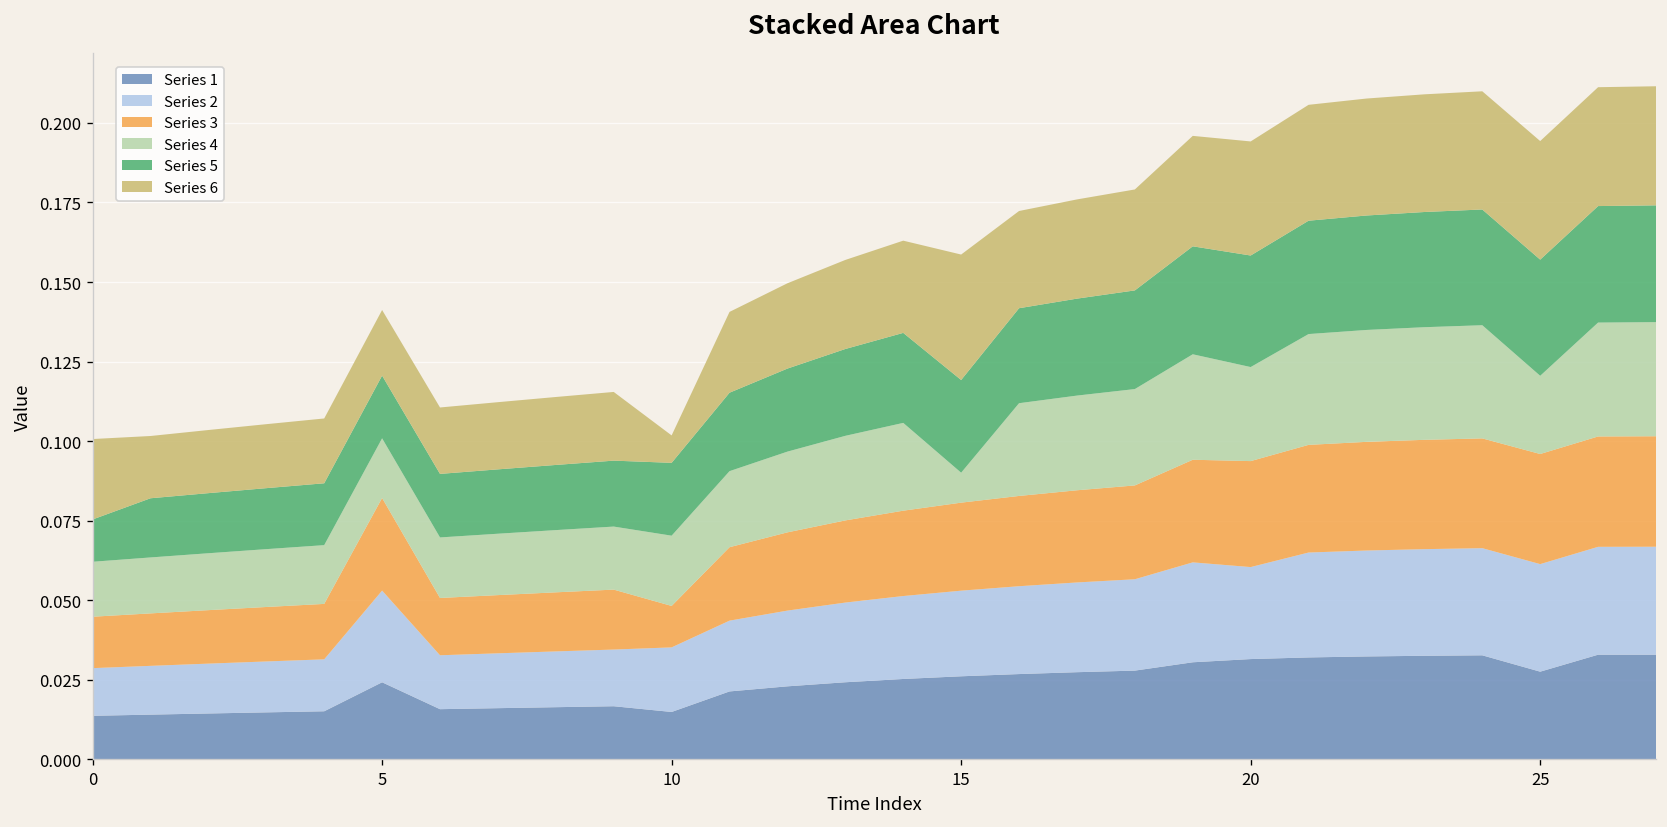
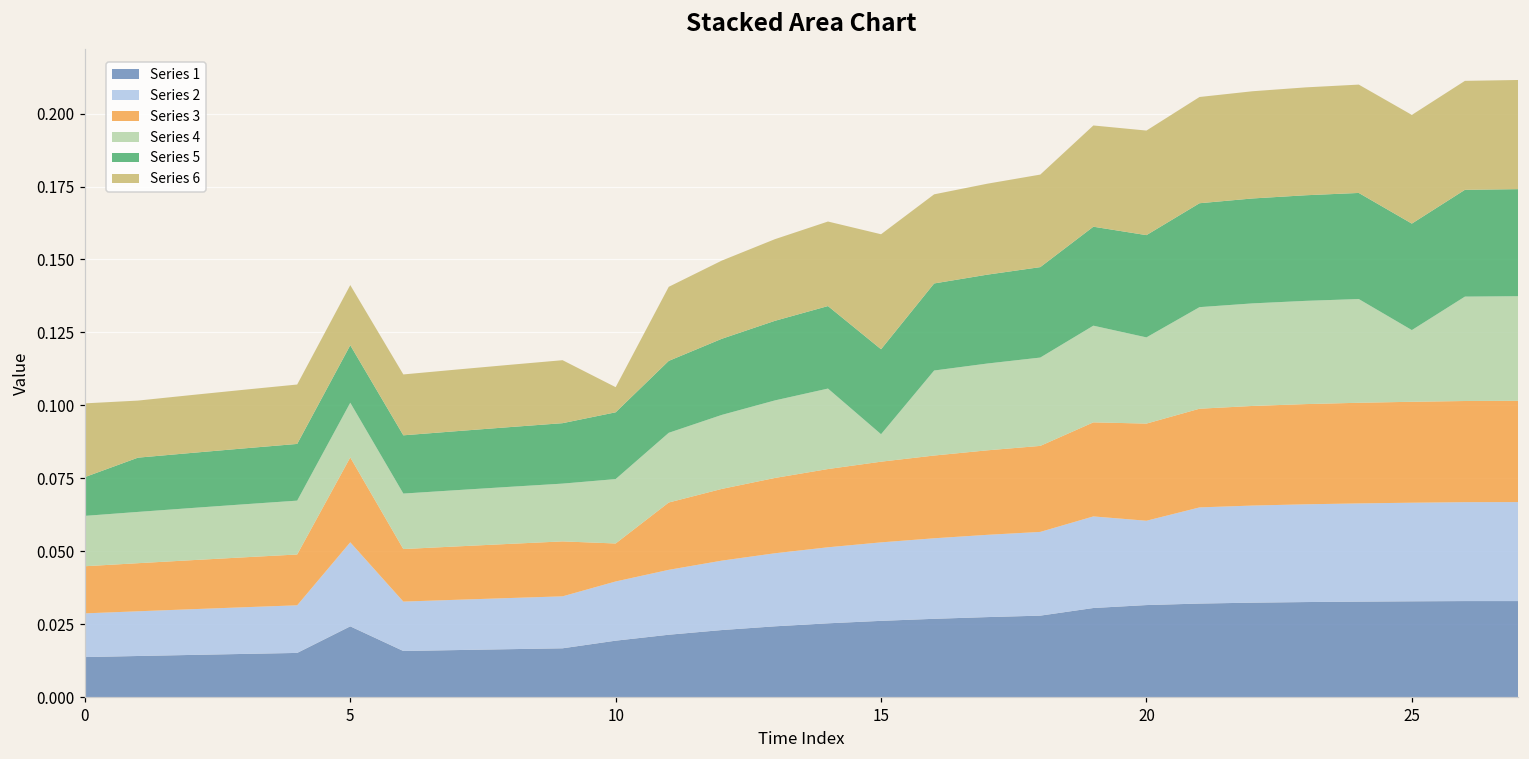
Series 1, 10: 0.015 -> 0.019
Series 1, 25: 0.028 -> 0.033
